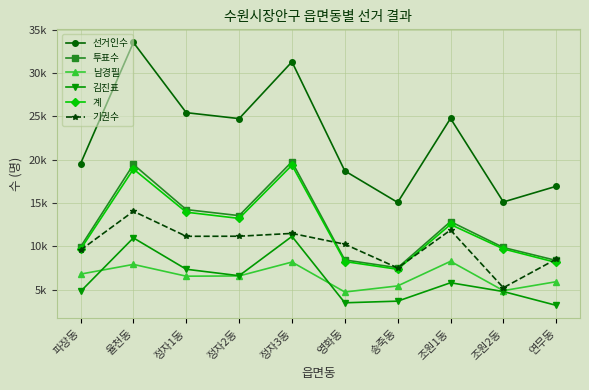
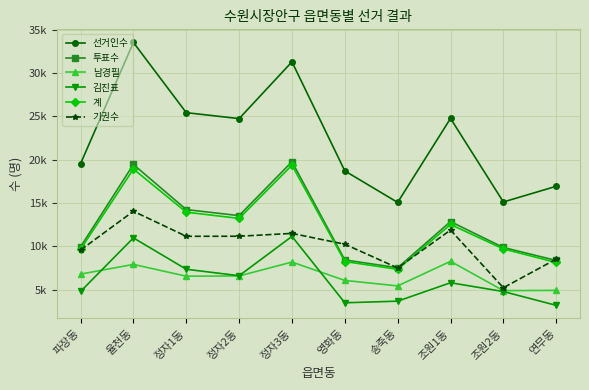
남경필, 영화동: 5000 -> 6000
남경필, 연무동: 6000 -> 5000
